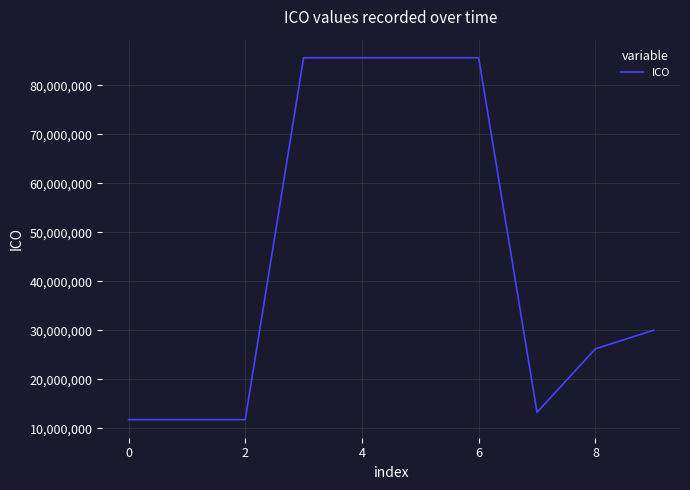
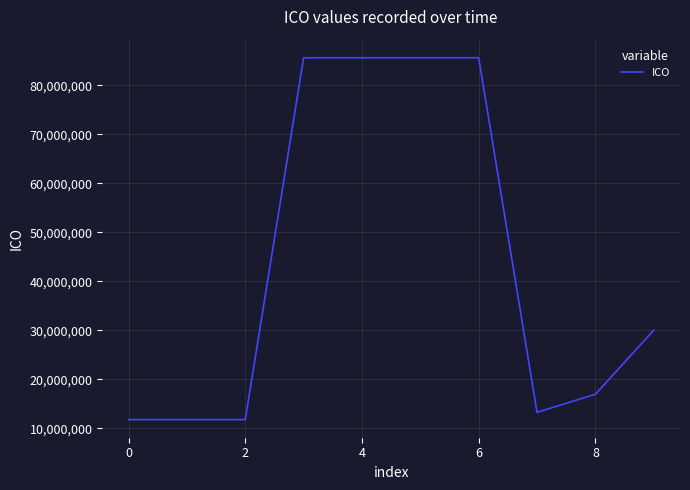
8: 26,000,000 -> 17,000,000
